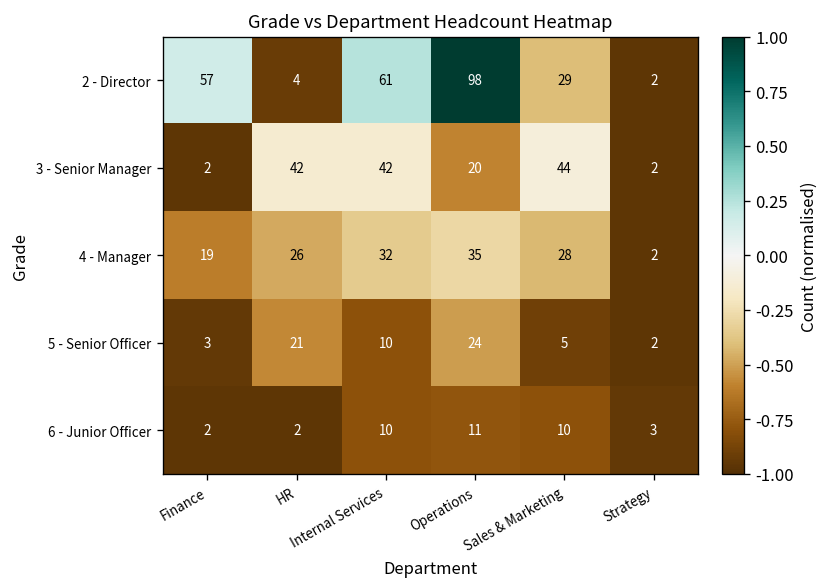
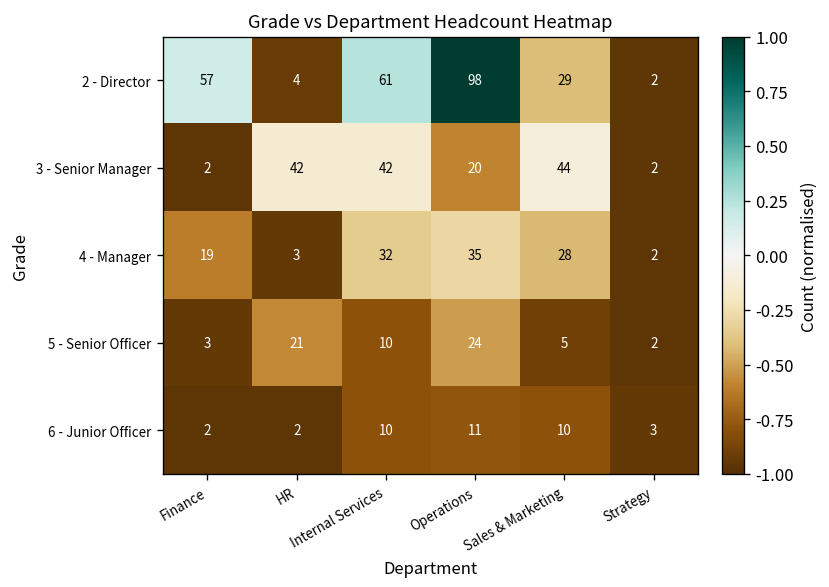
4 - Manager, HR: 26 -> 3
